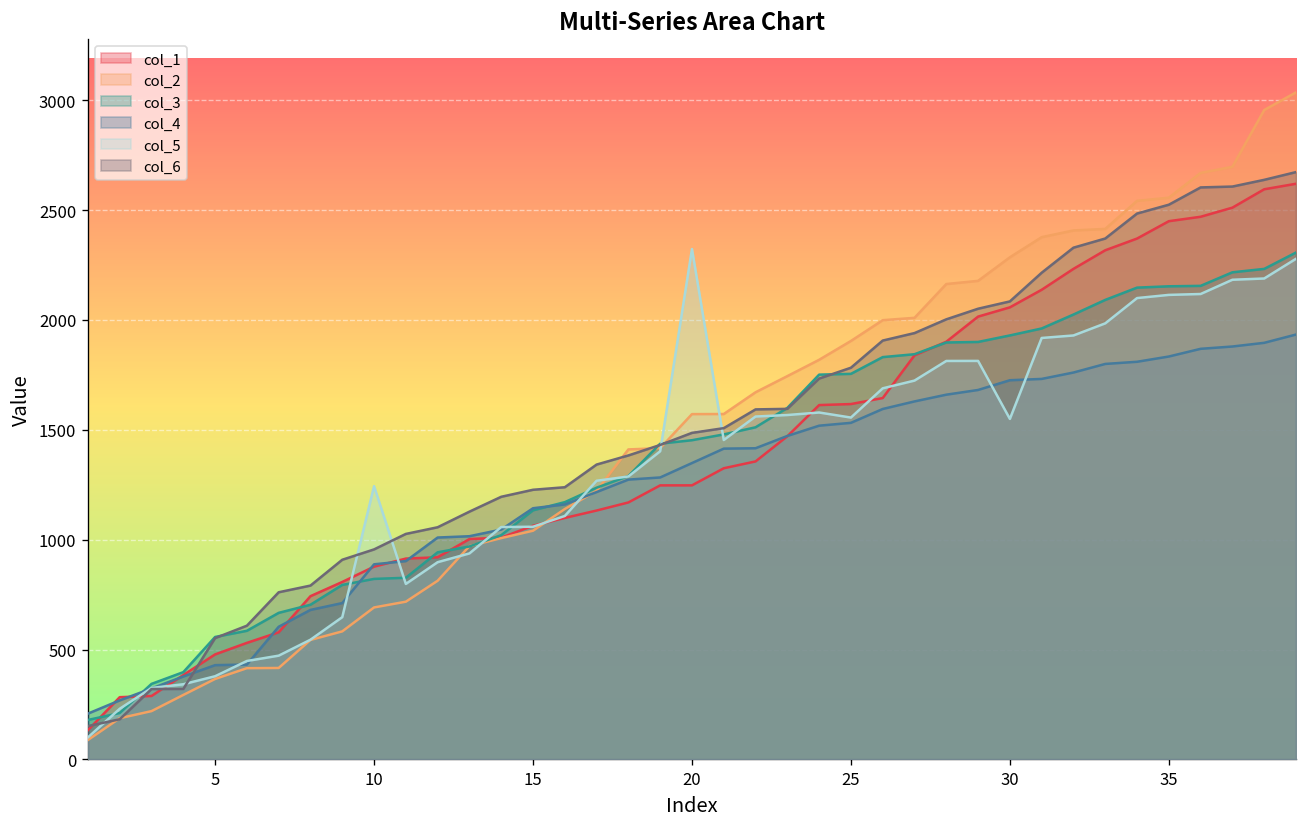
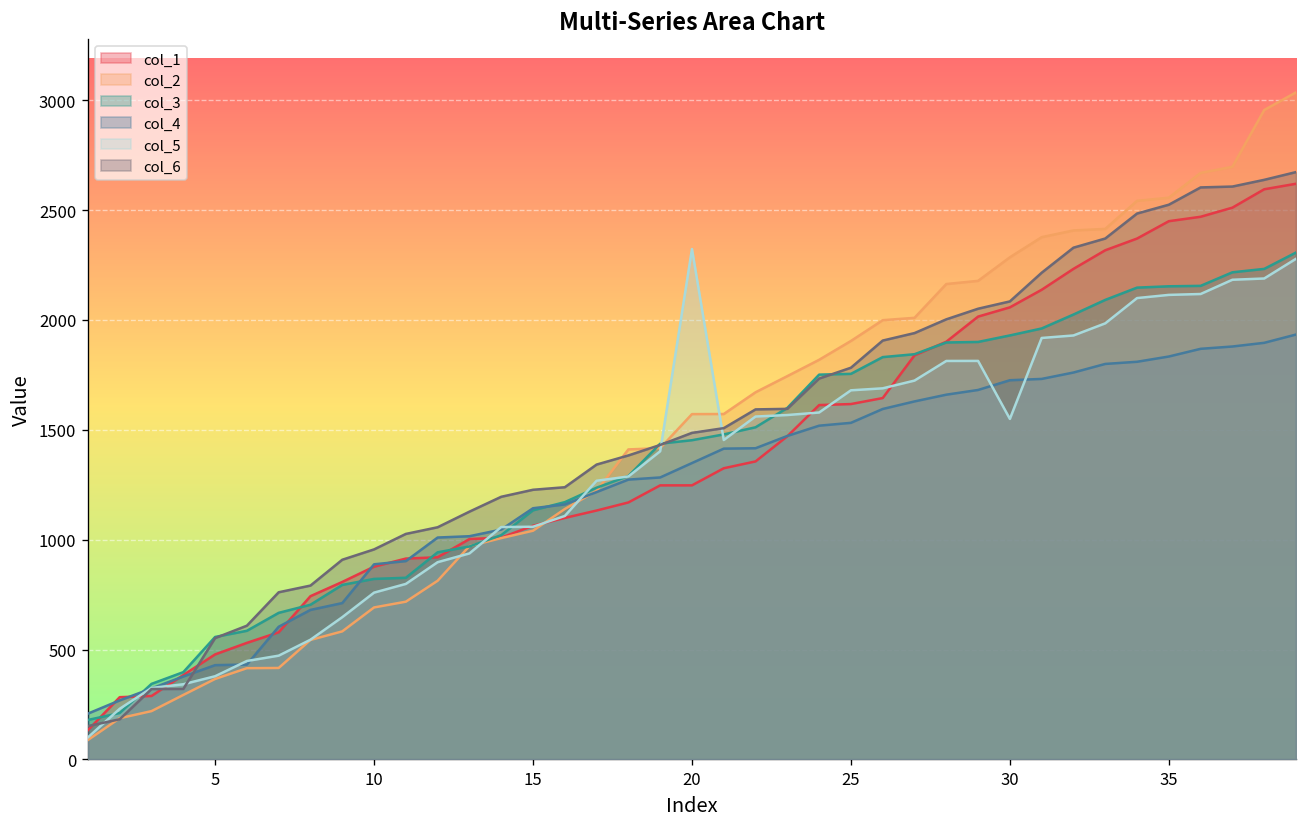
col_5, 10: 1240 -> 760
col_5, 25: 1560 -> 1680
